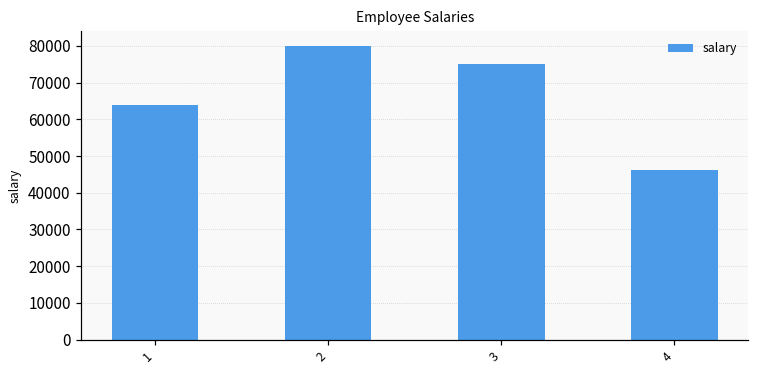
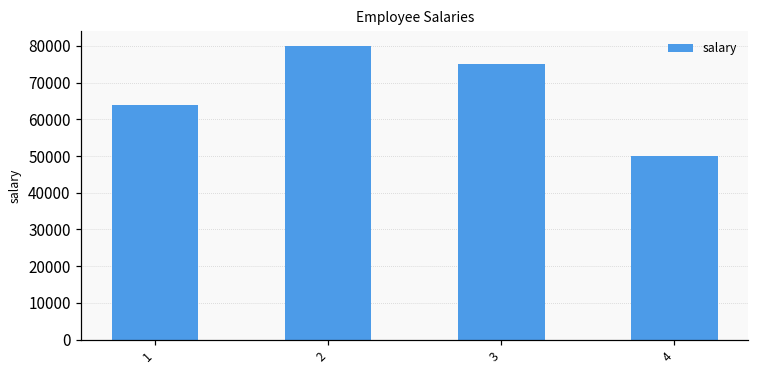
4: 46000 -> 50000
